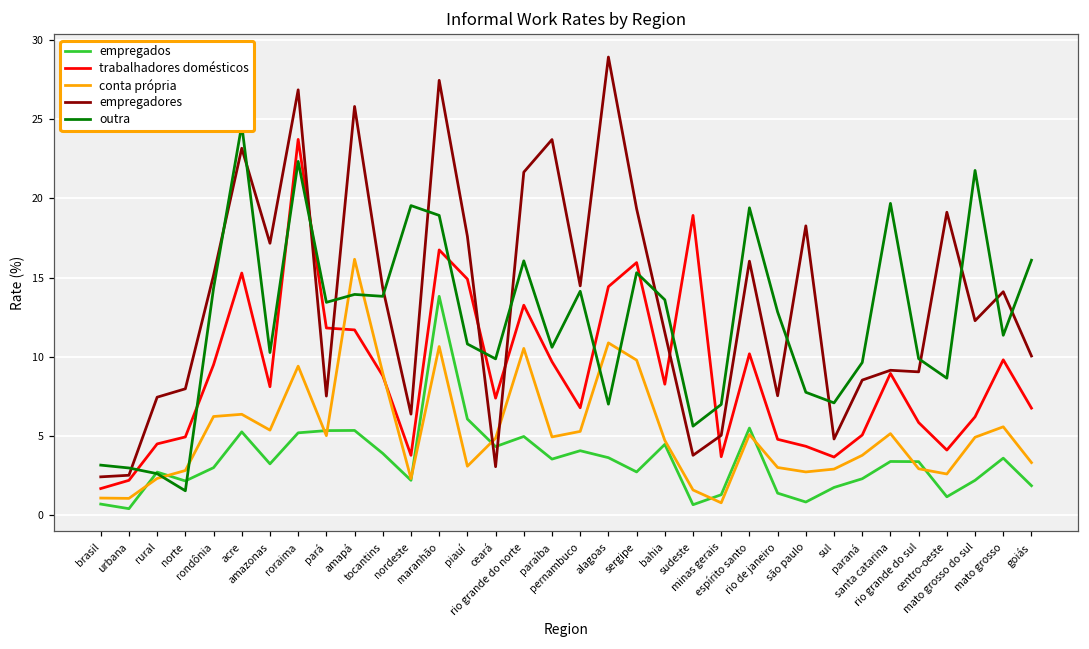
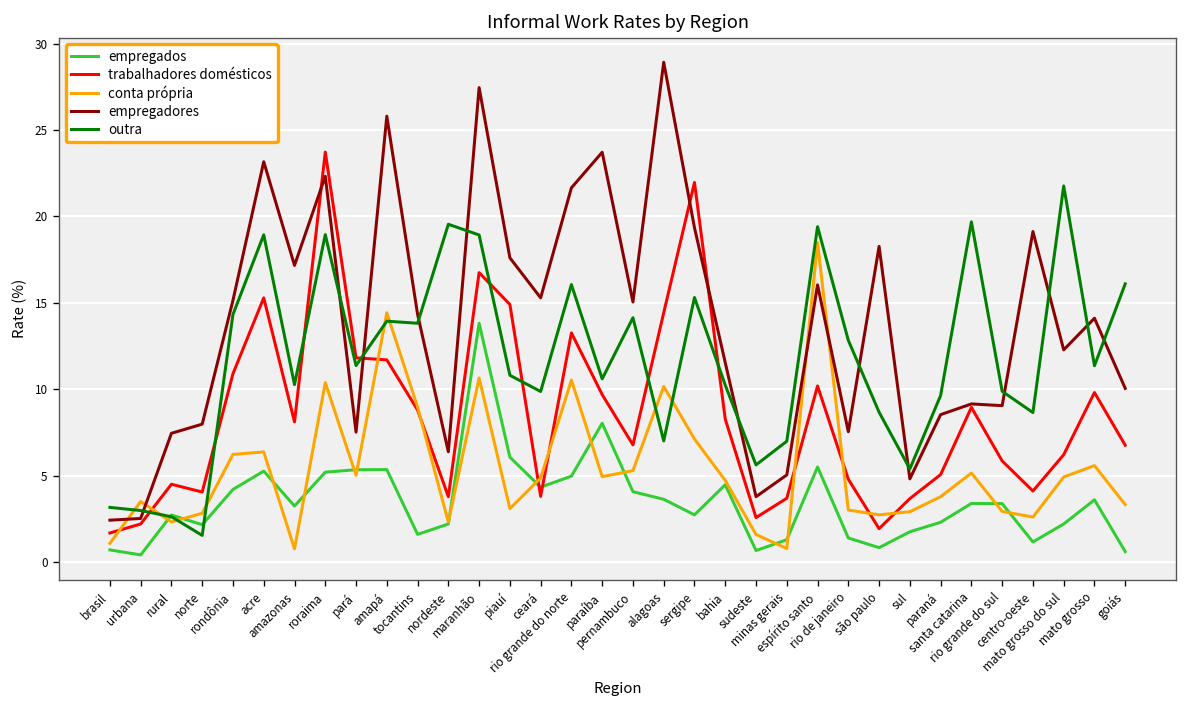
conta própria, urbana: 1.1 -> 3.5
trabalhadores domésticos, norte: 4.9 -> 4.1
empregados, rondônia: 3.0 -> 4.2
trabalhadores domésticos, rondônia: 9.5 -> 10.9
outra, acre: 24.6 -> 18.9
conta própria, amazonas: 5.4 -> 0.8
conta própria, roraima: 9.4 -> 10.4
empregadores, roraima: 26.9 -> 22.3
outra, roraima: 22.3 -> 19.0
outra, pará: 13.4 -> 11.4
conta própria, amapá: 16.2 -> 14.4
empregados, tocantins: 3.9 -> 1.6
trabalhadores domésticos, ceará: 7.4 -> 3.8
empregadores, ceará: 3.1 -> 15.3
empregados, paraíba: 3.5 -> 8.0
empregadores, pernambuco: 14.5 -> 15.1
conta própria, alagoas: 10.9 -> 10.2
trabalhadores domésticos, sergipe: 16.0 -> 22.0
conta própria, sergipe: 9.8 -> 7.1
outra, bahia: 13.6 -> 10.2
trabalhadores domésticos, sudeste: 18.9 -> 2.6
conta própria, espírito santo: 5.1 -> 18.5
trabalhadores domésticos, são paulo: 4.4 -> 1.9
outra, são paulo: 7.8 -> 8.7
outra, sul: 7.1 -> 5.4
empregados, goiás: 1.9 -> 0.6
